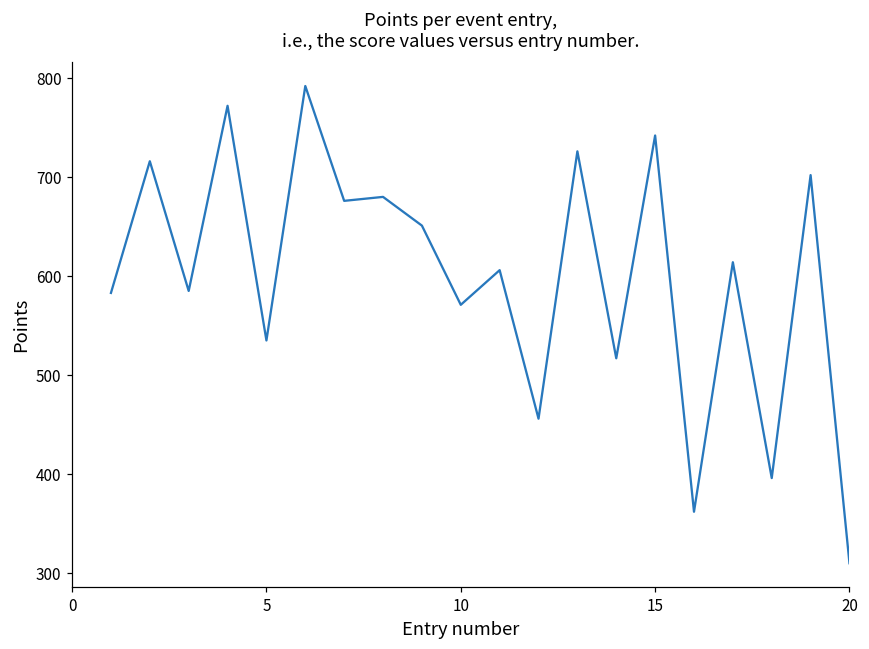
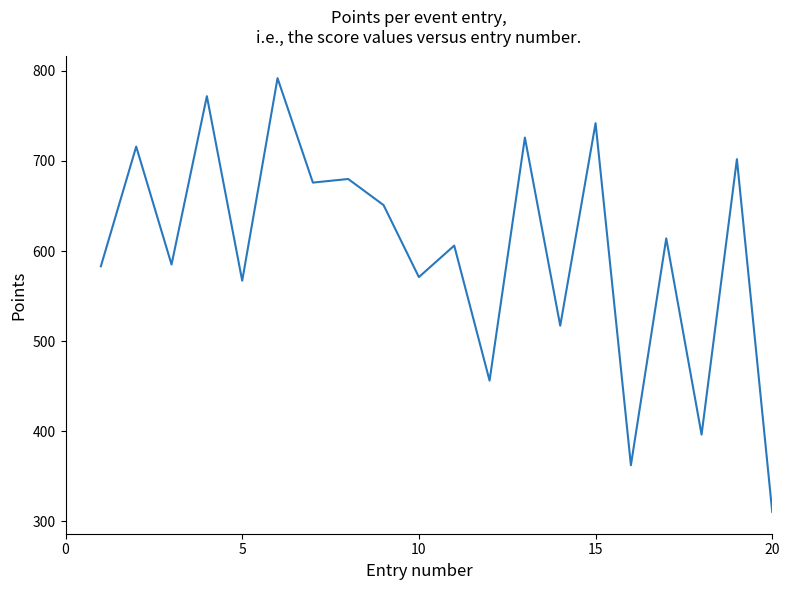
5: 540 -> 570
